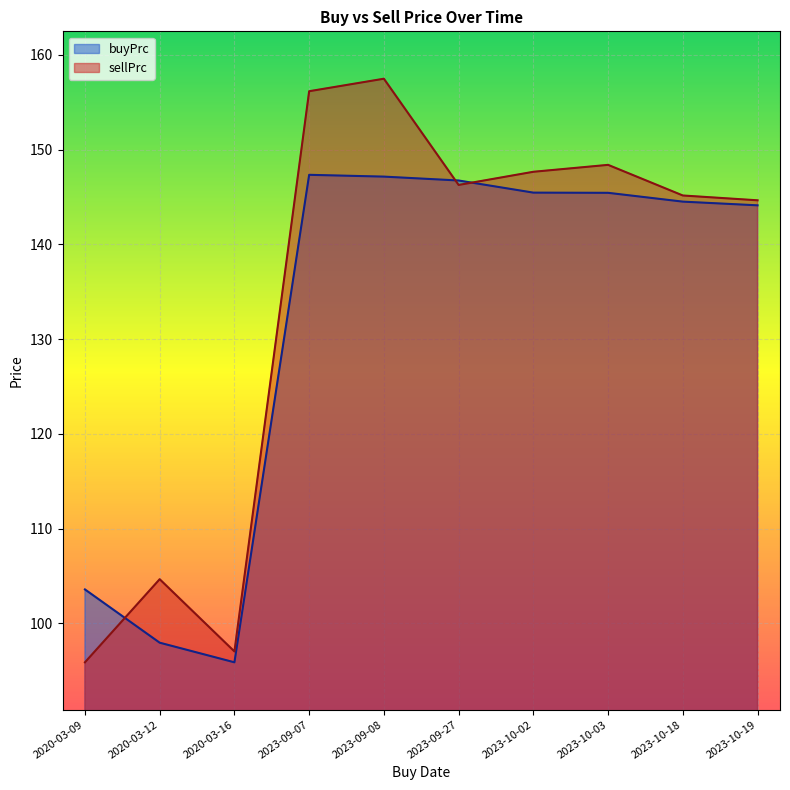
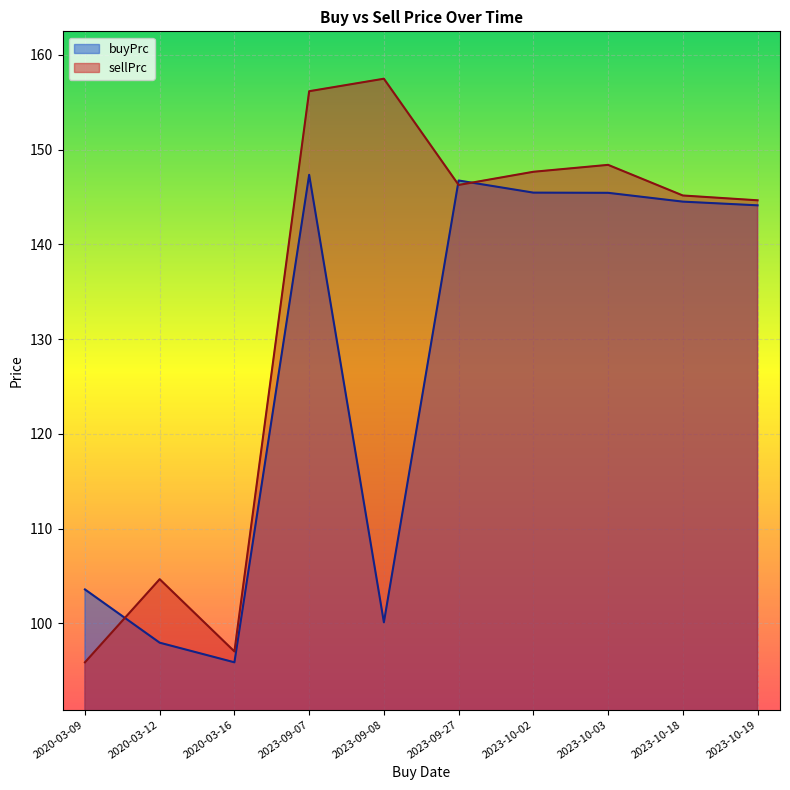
buyPrc, 2023-09-08: 147 -> 100
